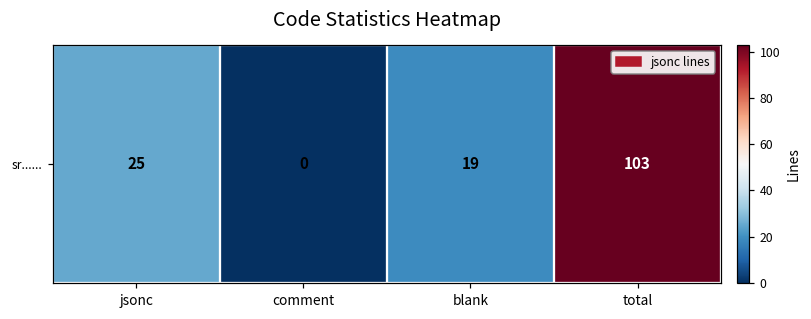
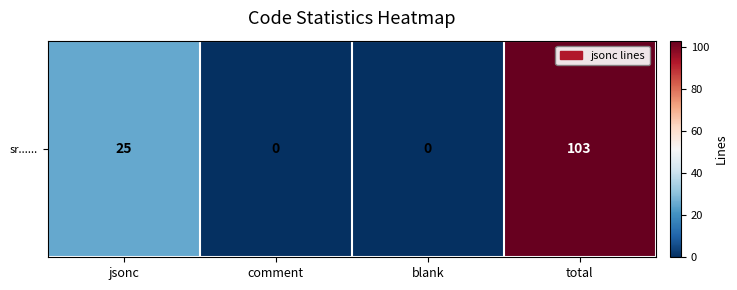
sr......, blank: 19 -> 0
